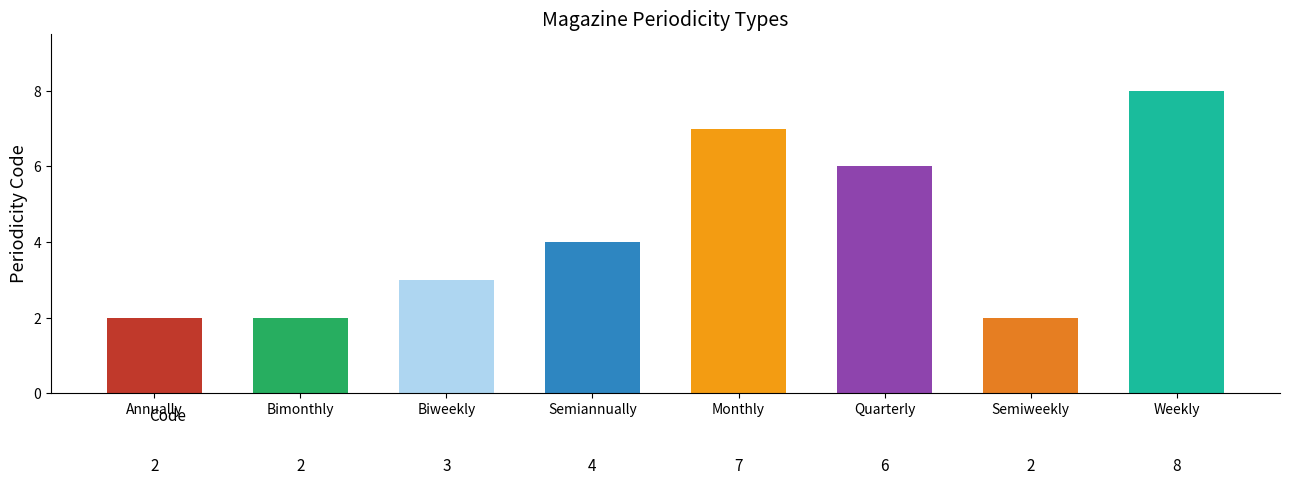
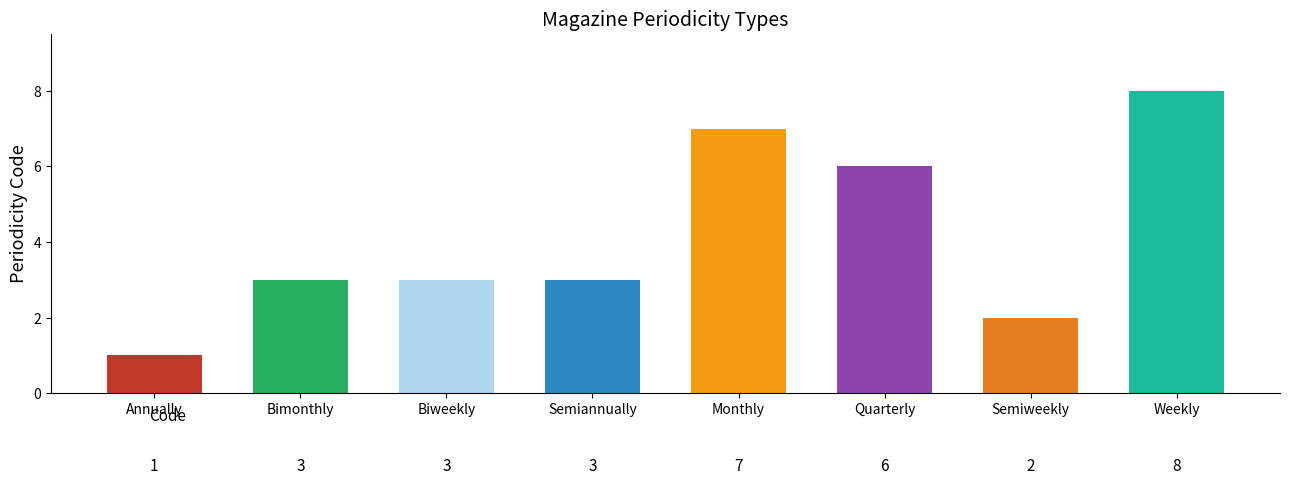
Annually: 2 -> 1
Bimonthly: 2 -> 3
Semiannually: 4 -> 3
